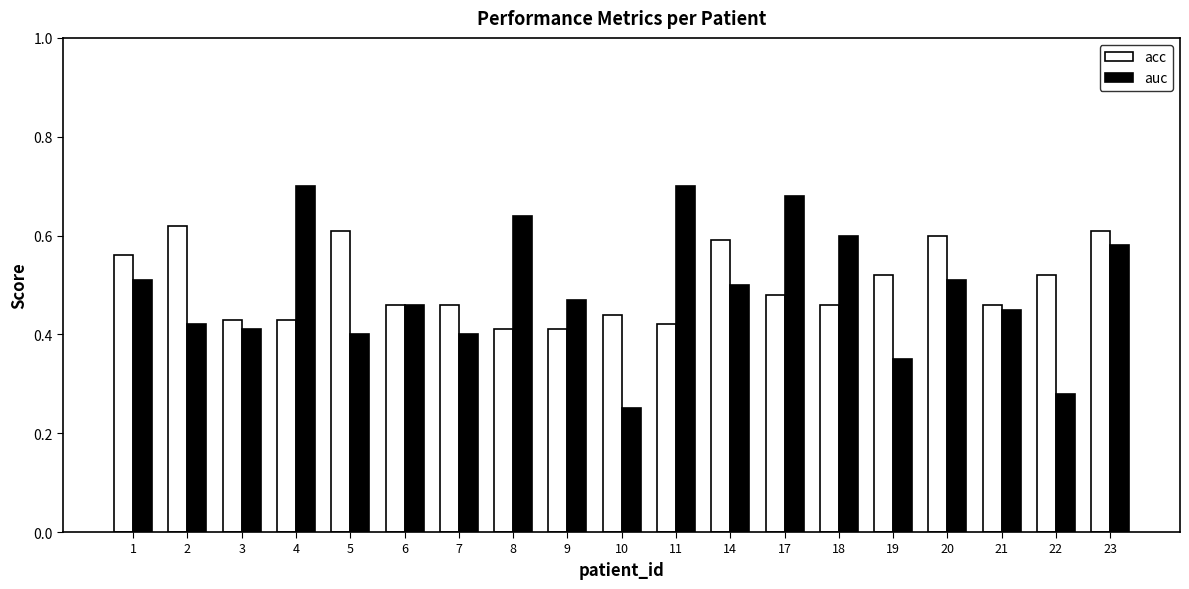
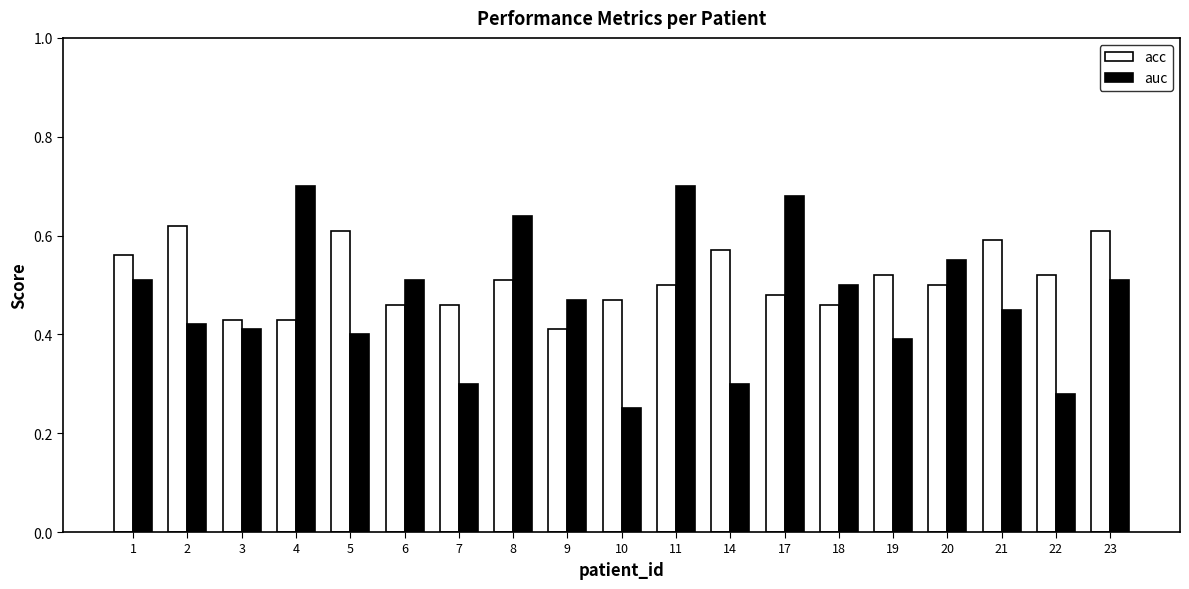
auc, 6: 0.46 -> 0.51
auc, 7: 0.4 -> 0.3
acc, 8: 0.41 -> 0.51
acc, 10: 0.44 -> 0.47
acc, 11: 0.42 -> 0.50
acc, 14: 0.59 -> 0.57
auc, 14: 0.5 -> 0.3
auc, 18: 0.6 -> 0.5
auc, 19: 0.35 -> 0.39
acc, 20: 0.6 -> 0.5
auc, 20: 0.51 -> 0.55
acc, 21: 0.46 -> 0.59
auc, 23: 0.58 -> 0.51
